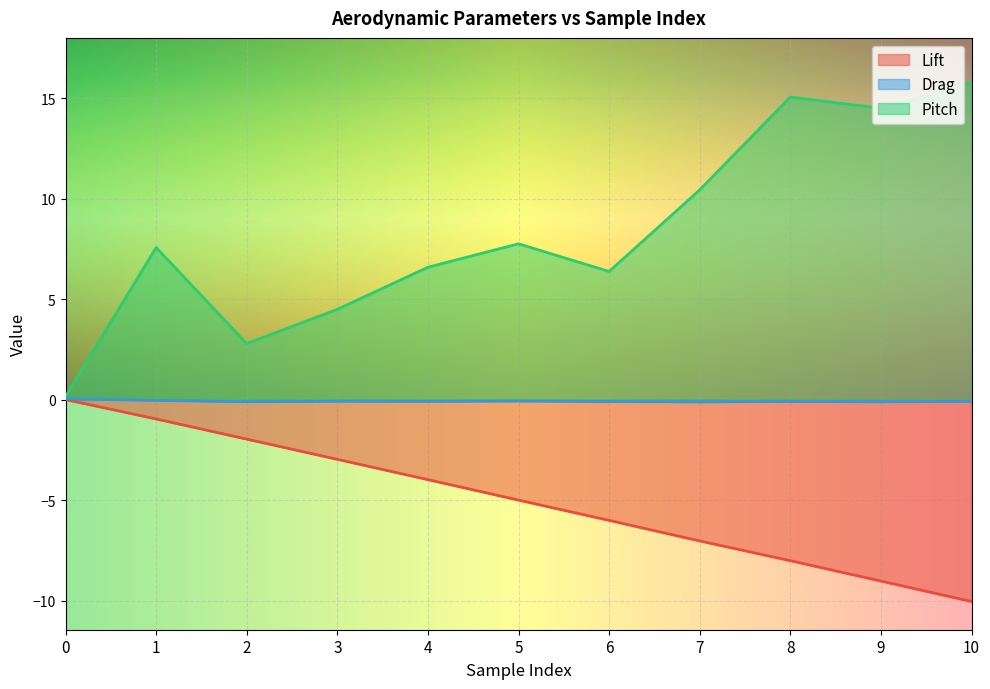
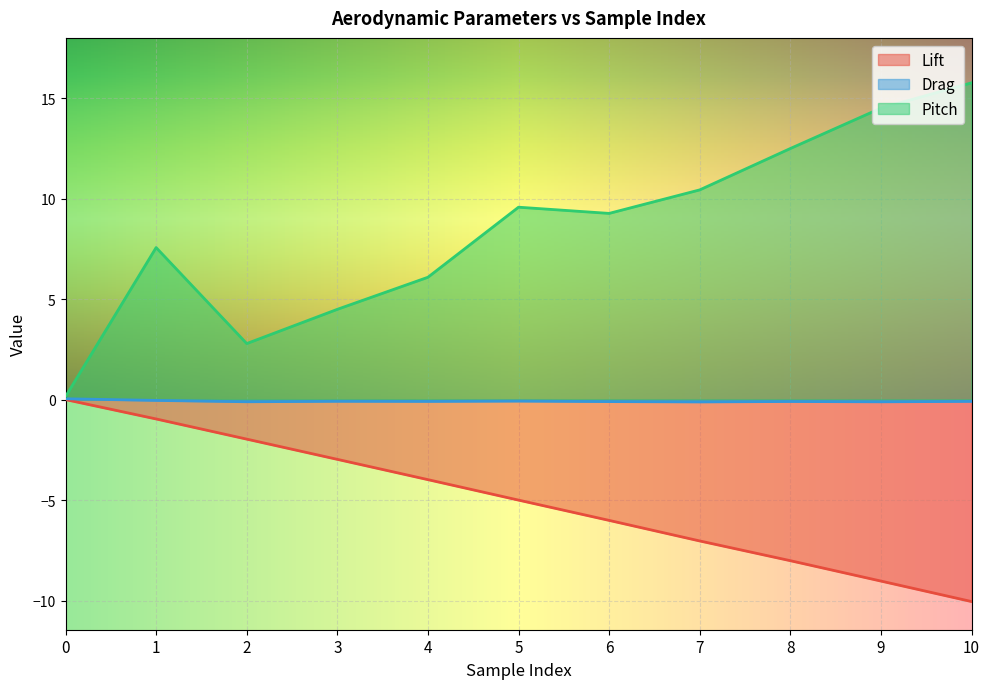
Pitch, 4: 6.6 -> 6.1
Pitch, 5: 7.8 -> 9.6
Pitch, 6: 6.4 -> 9.3
Pitch, 8: 15.1 -> 12.5
